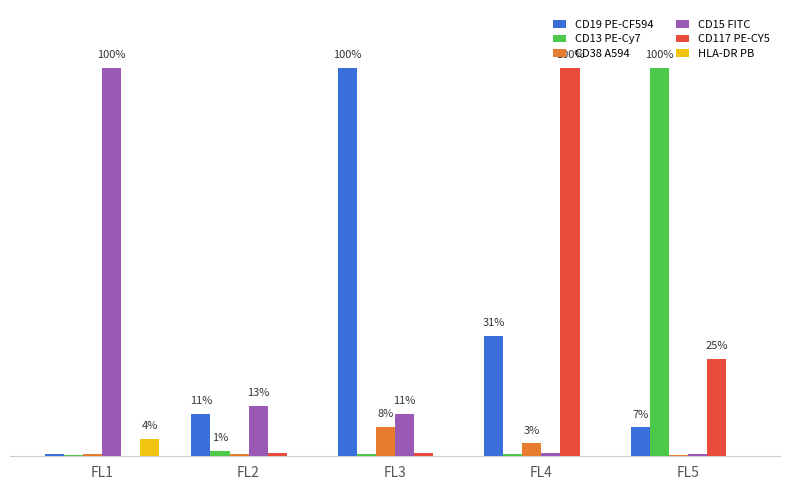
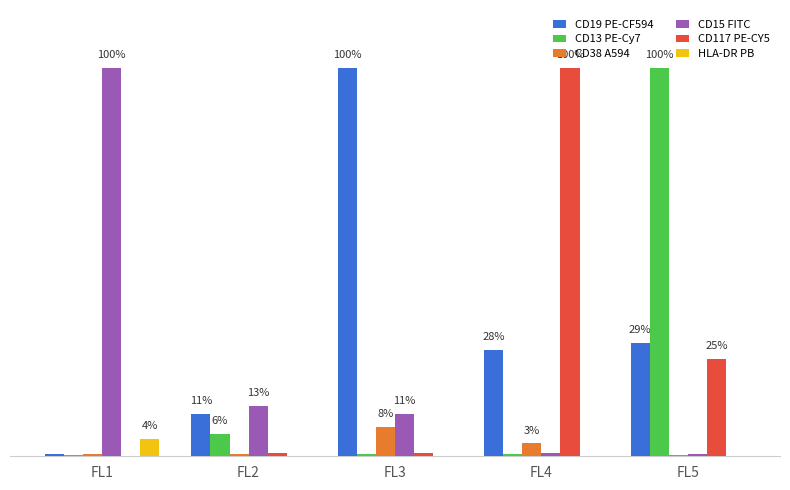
CD13 PE-Cy7, FL2: 1% -> 6%
CD19 PE-CF594, FL4: 31% -> 28%
CD19 PE-CF594, FL5: 7% -> 29%
